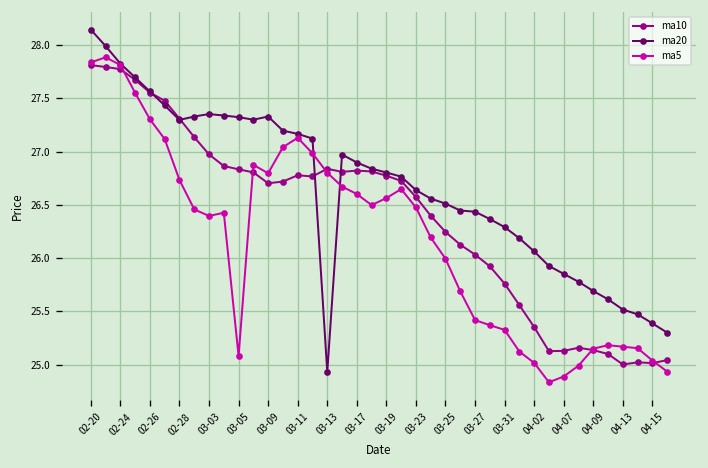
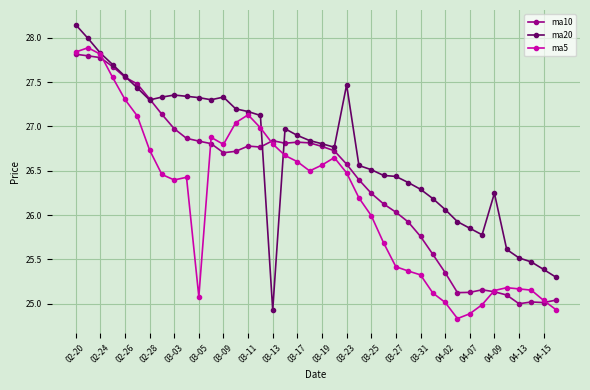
ma20, 03-23: 26.6 -> 27.5
ma20, 04-09: 25.7 -> 26.2
